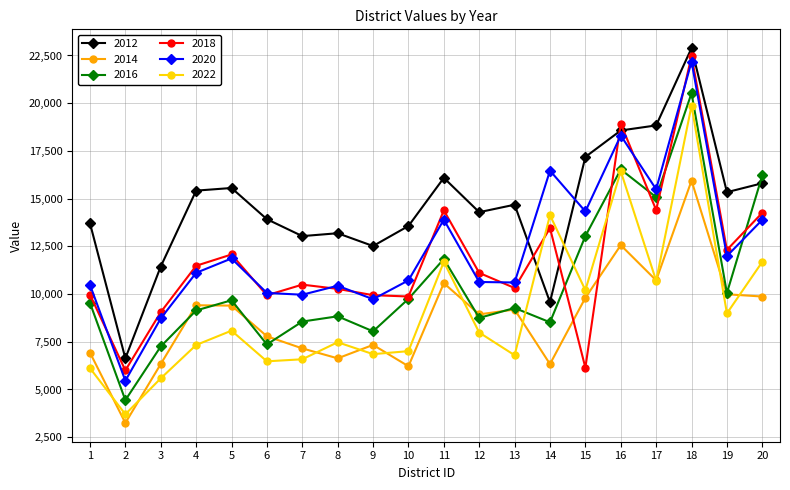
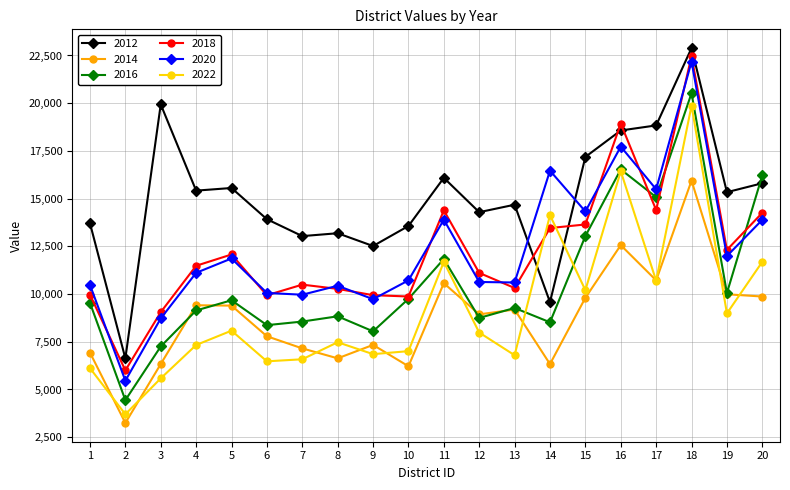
2012, 3: 11,400 -> 19,900
2016, 6: 7,400 -> 8,400
2018, 15: 6,100 -> 13,600
2020, 16: 18,300 -> 17,700
